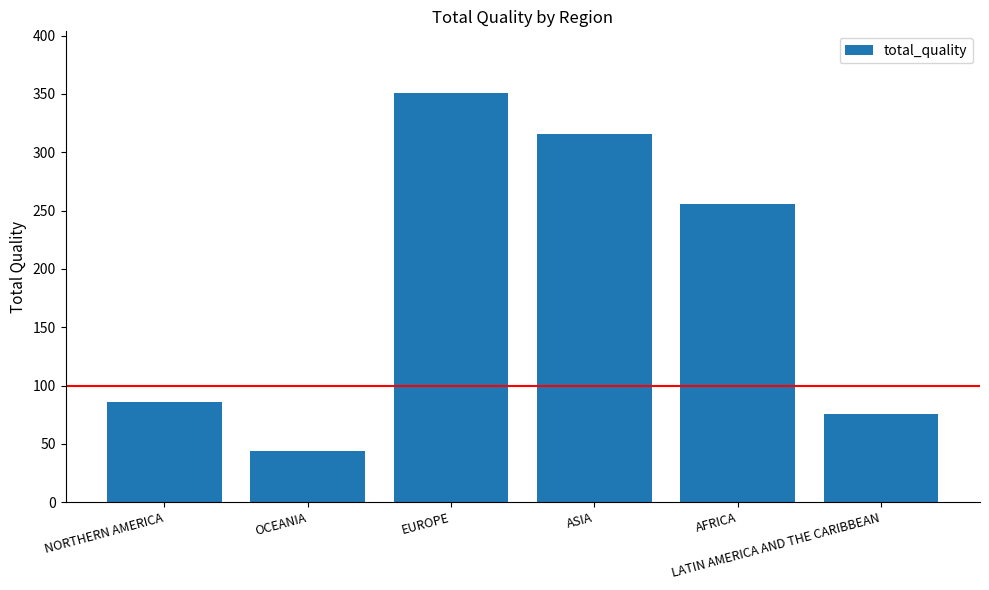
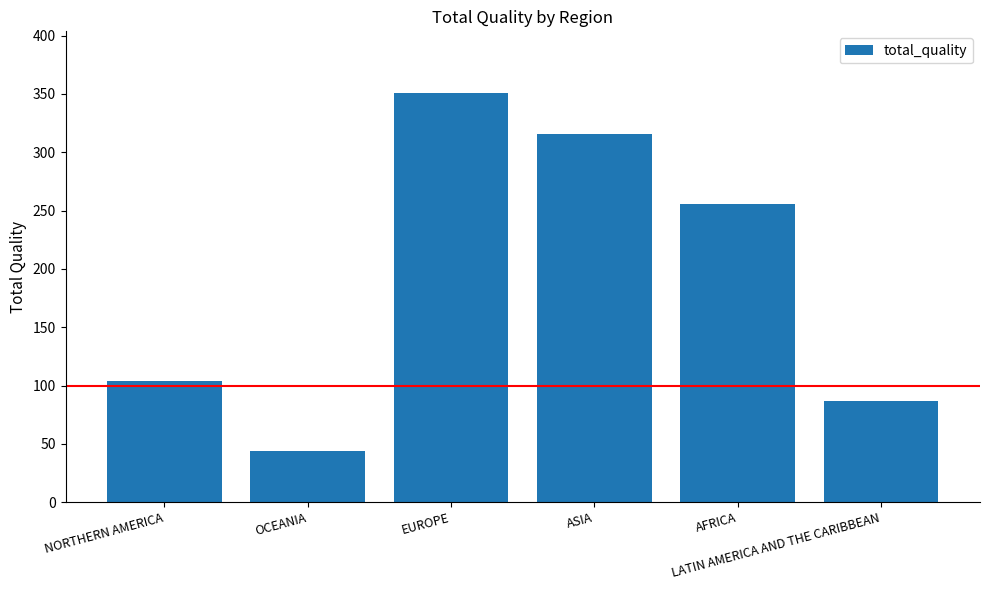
NORTHERN AMERICA: 86 -> 104
LATIN AMERICA AND THE CARIBBEAN: 76 -> 87
